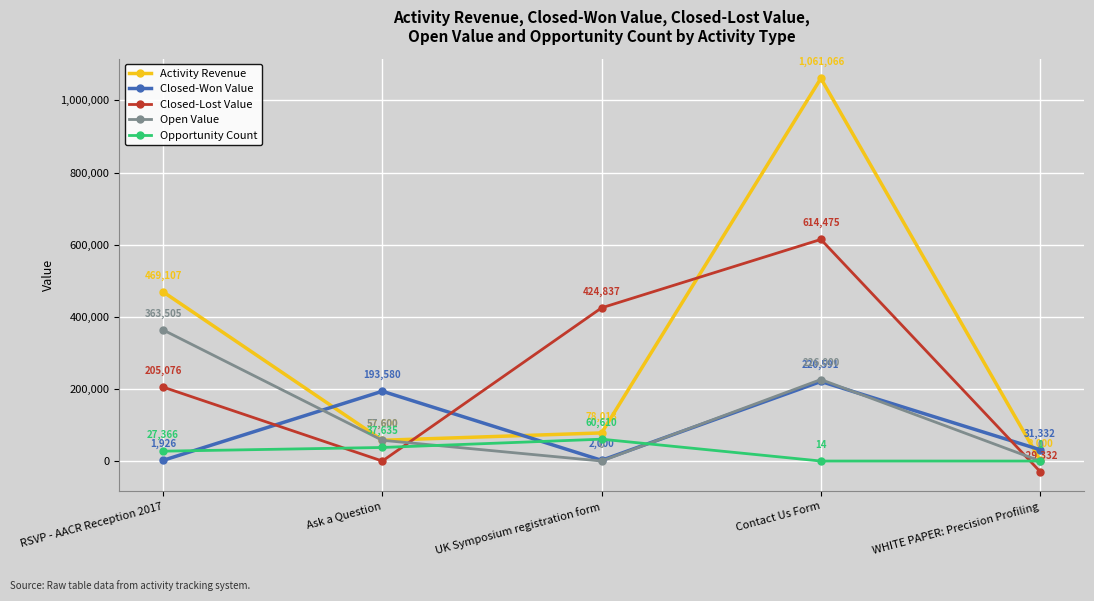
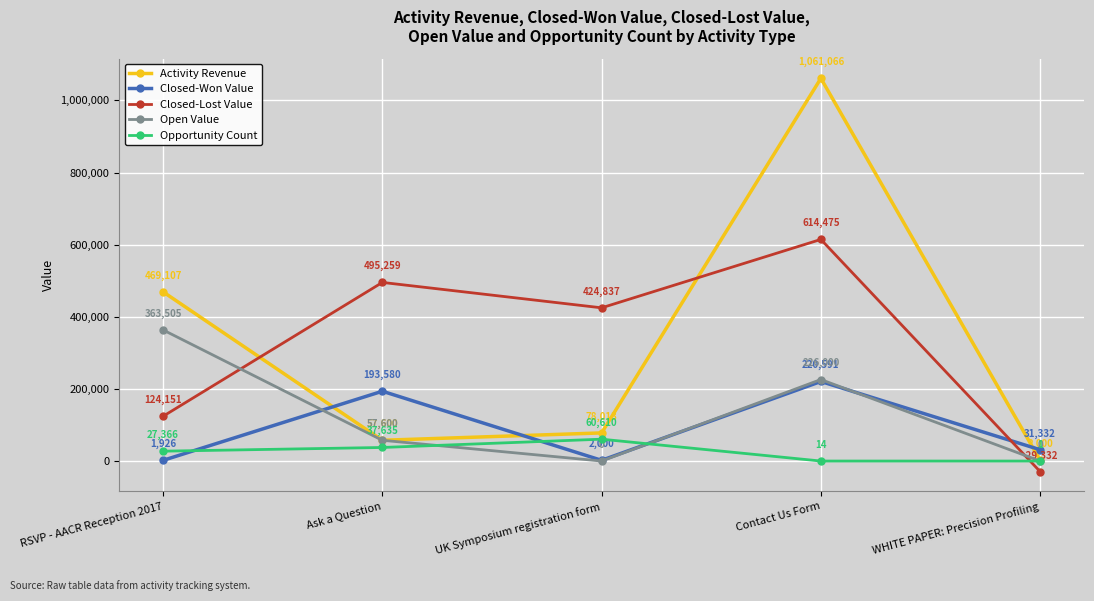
Closed-Lost Value, RSVP - AACR Reception 2017: 205,076 -> 124,151
Closed-Lost Value, Ask a Question: 0 -> 495,259
